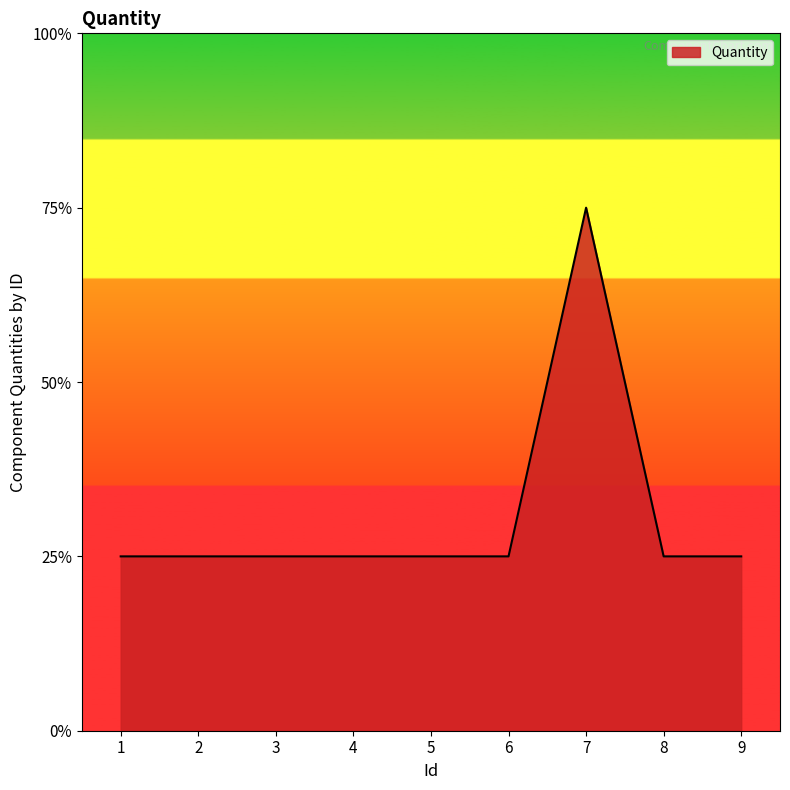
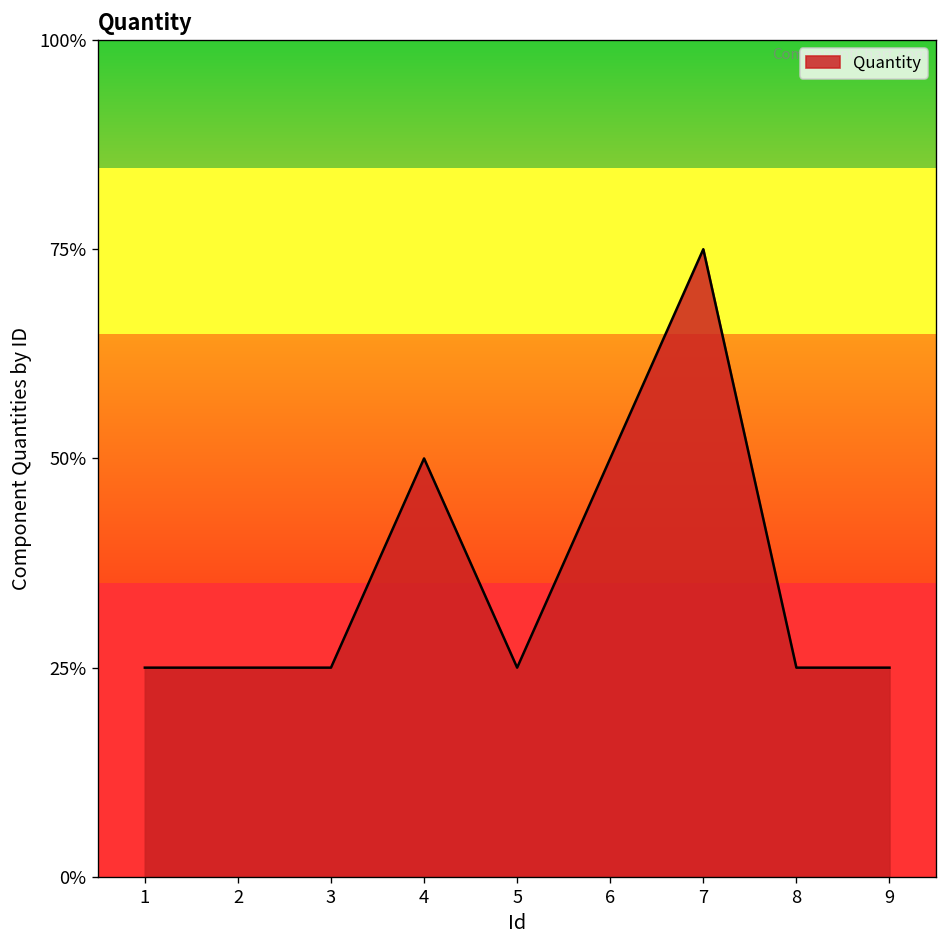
4: 25% -> 50%
6: 25% -> 50%
